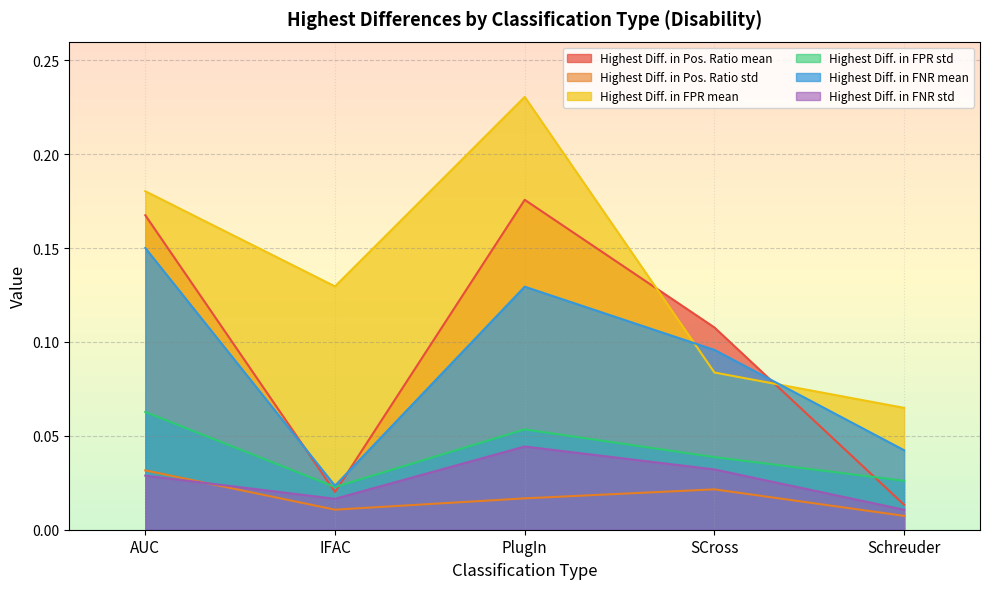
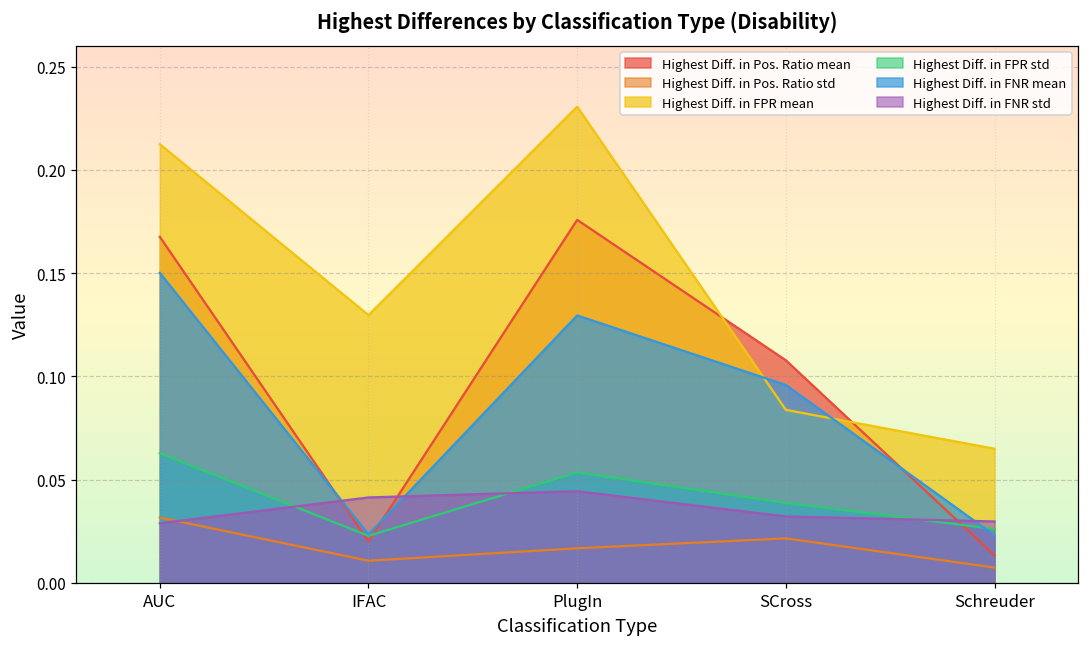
Highest Diff. in FPR mean, AUC: 0.180 -> 0.212
Highest Diff. in FNR std, IFAC: 0.016 -> 0.041
Highest Diff. in FNR mean, Schreuder: 0.042 -> 0.023
Highest Diff. in FNR std, Schreuder: 0.011 -> 0.030
